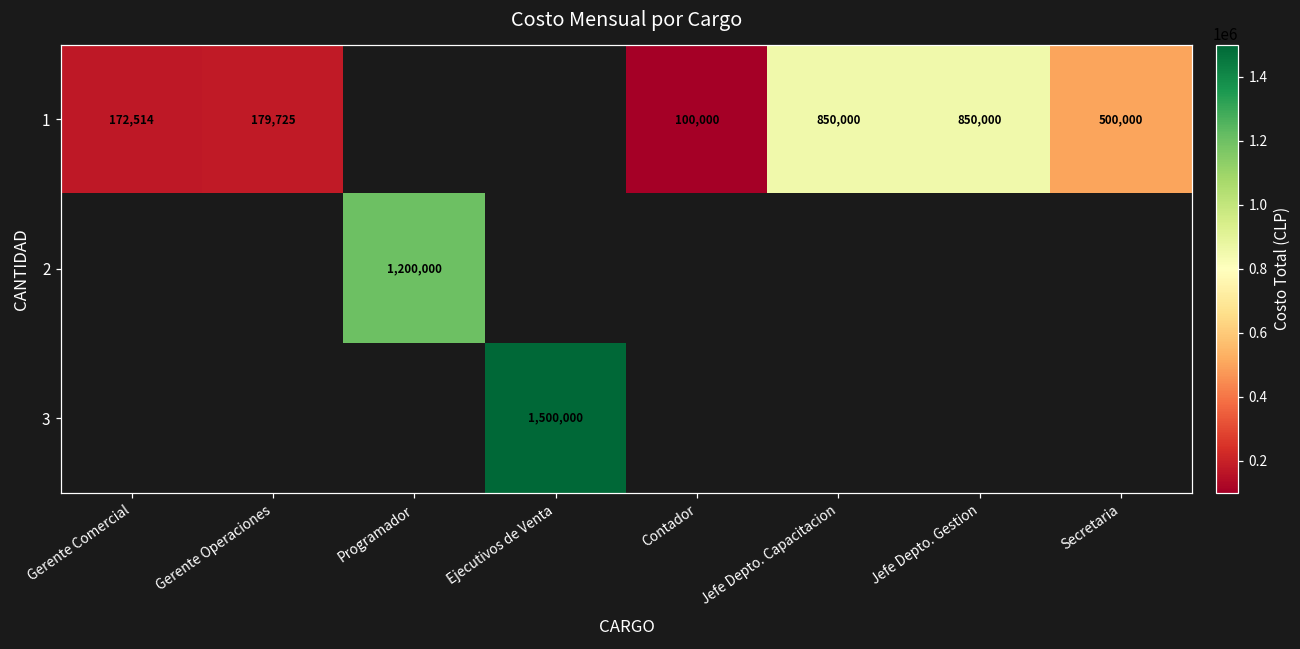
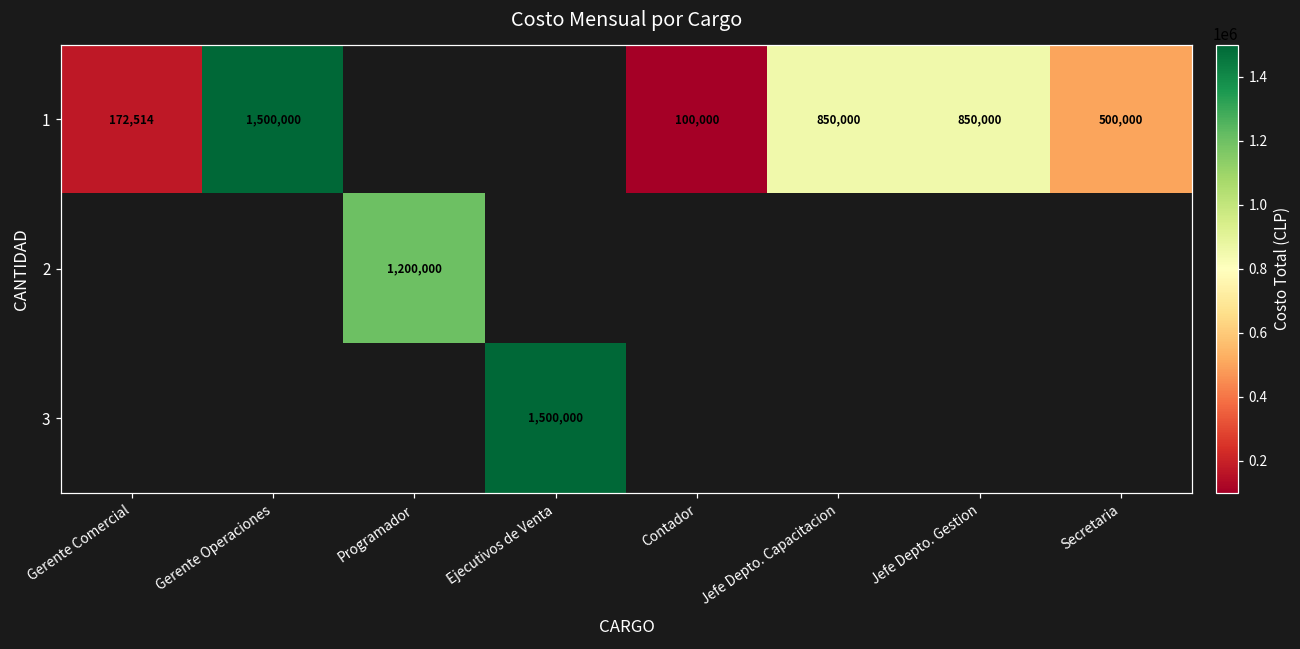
1, Gerente Operaciones: 179,725 -> 1,500,000
